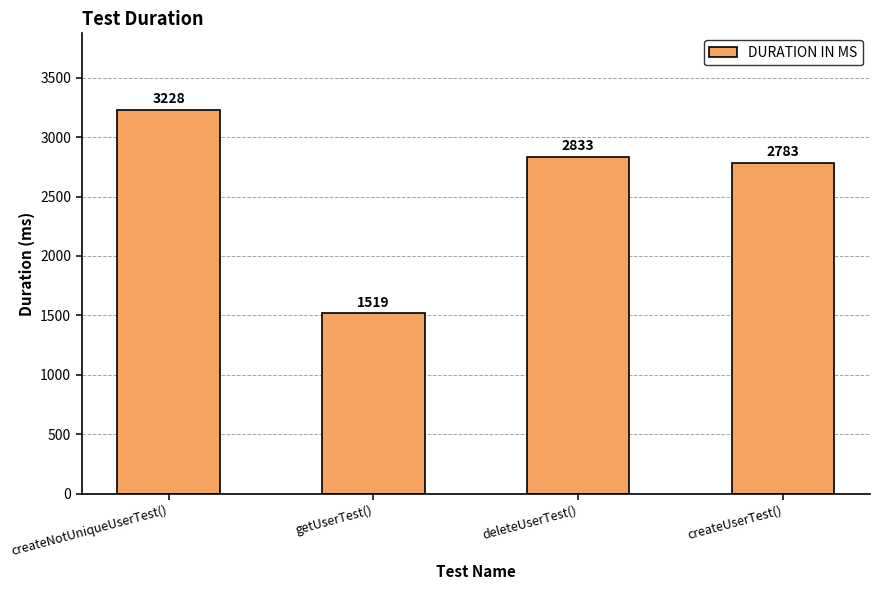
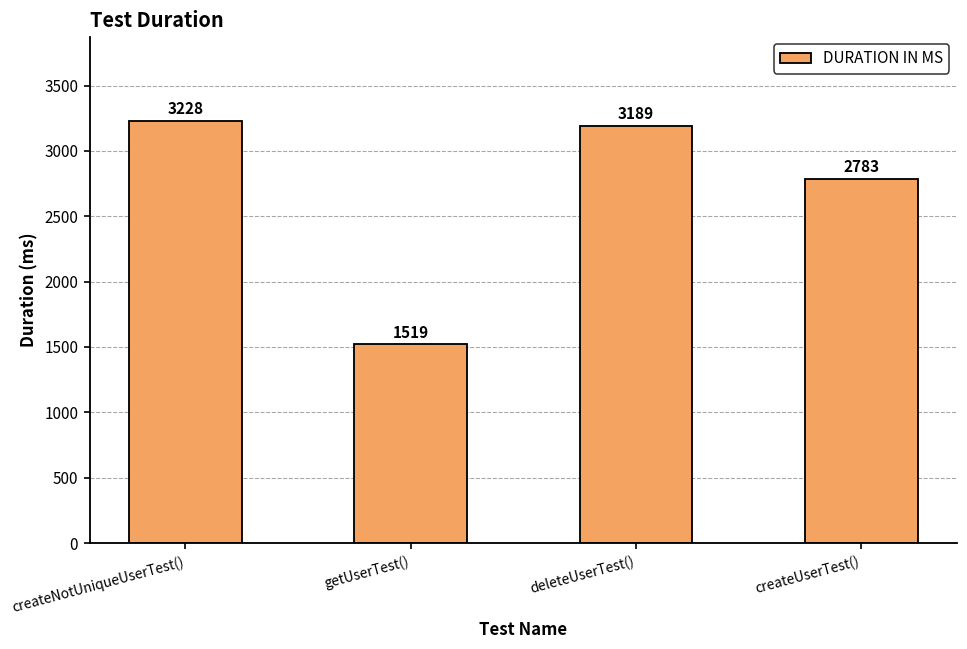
deleteUserTest(): 2833 -> 3189
